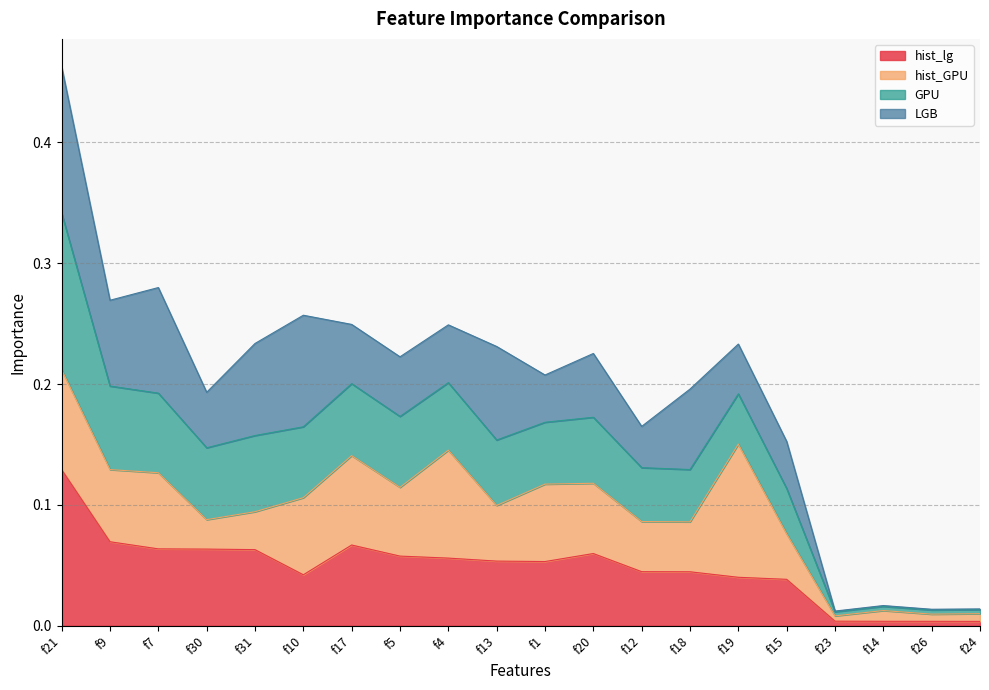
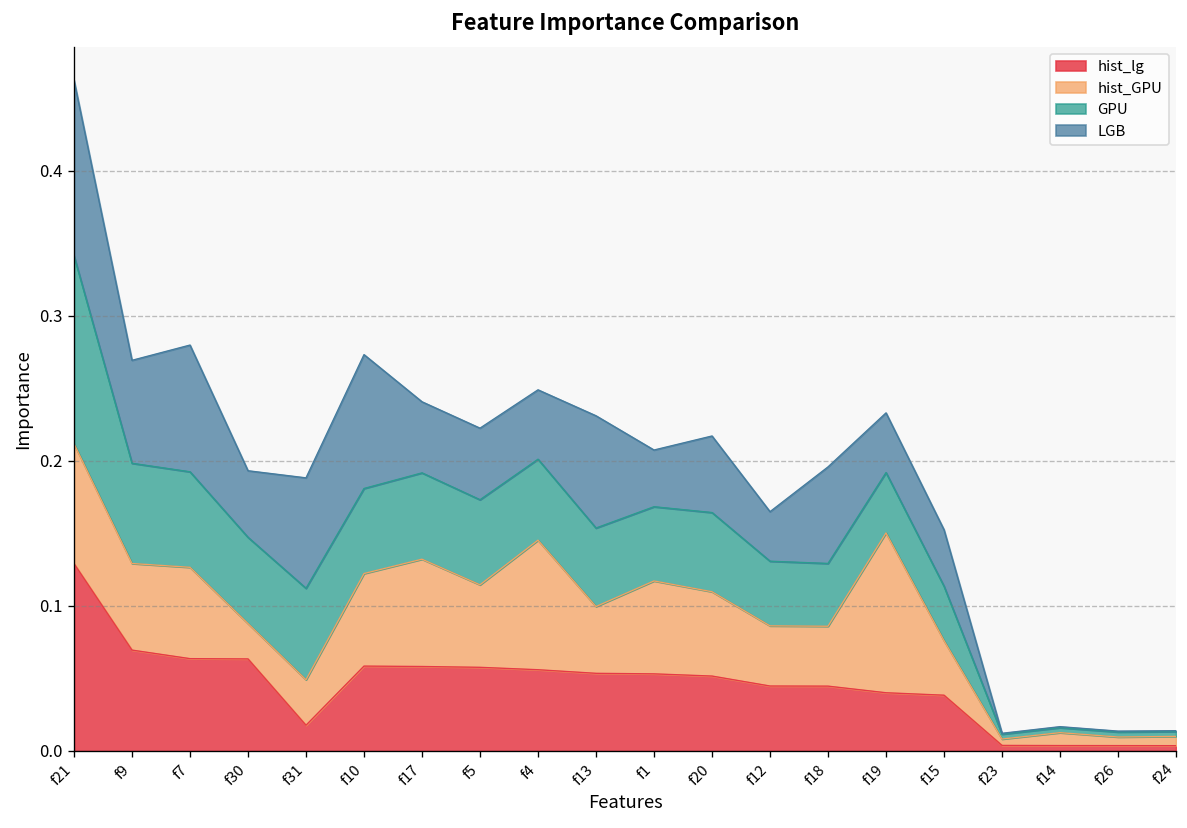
hist_lg, f31: 0.063 -> 0.018
hist_lg, f10: 0.042 -> 0.058
hist_lg, f17: 0.067 -> 0.058
hist_lg, f20: 0.060 -> 0.052
